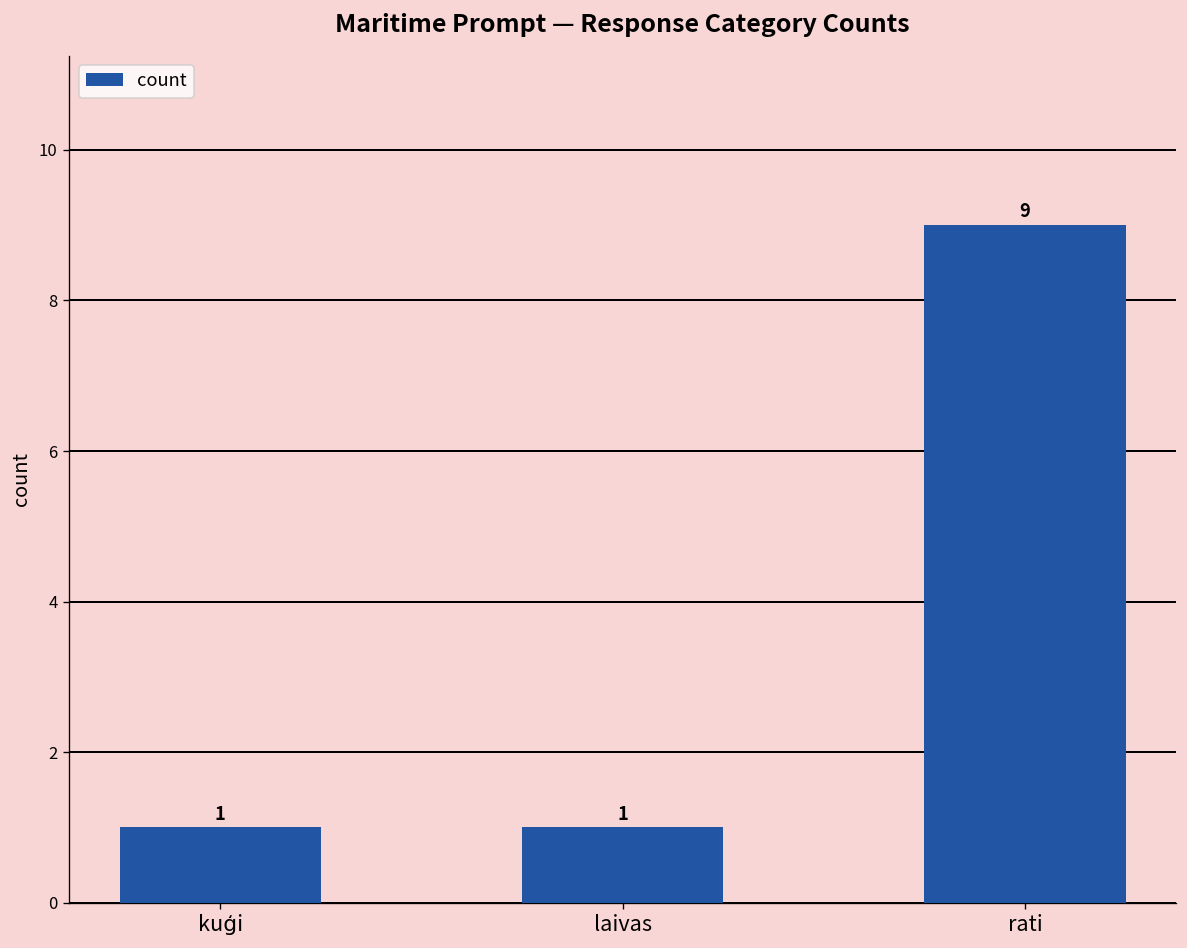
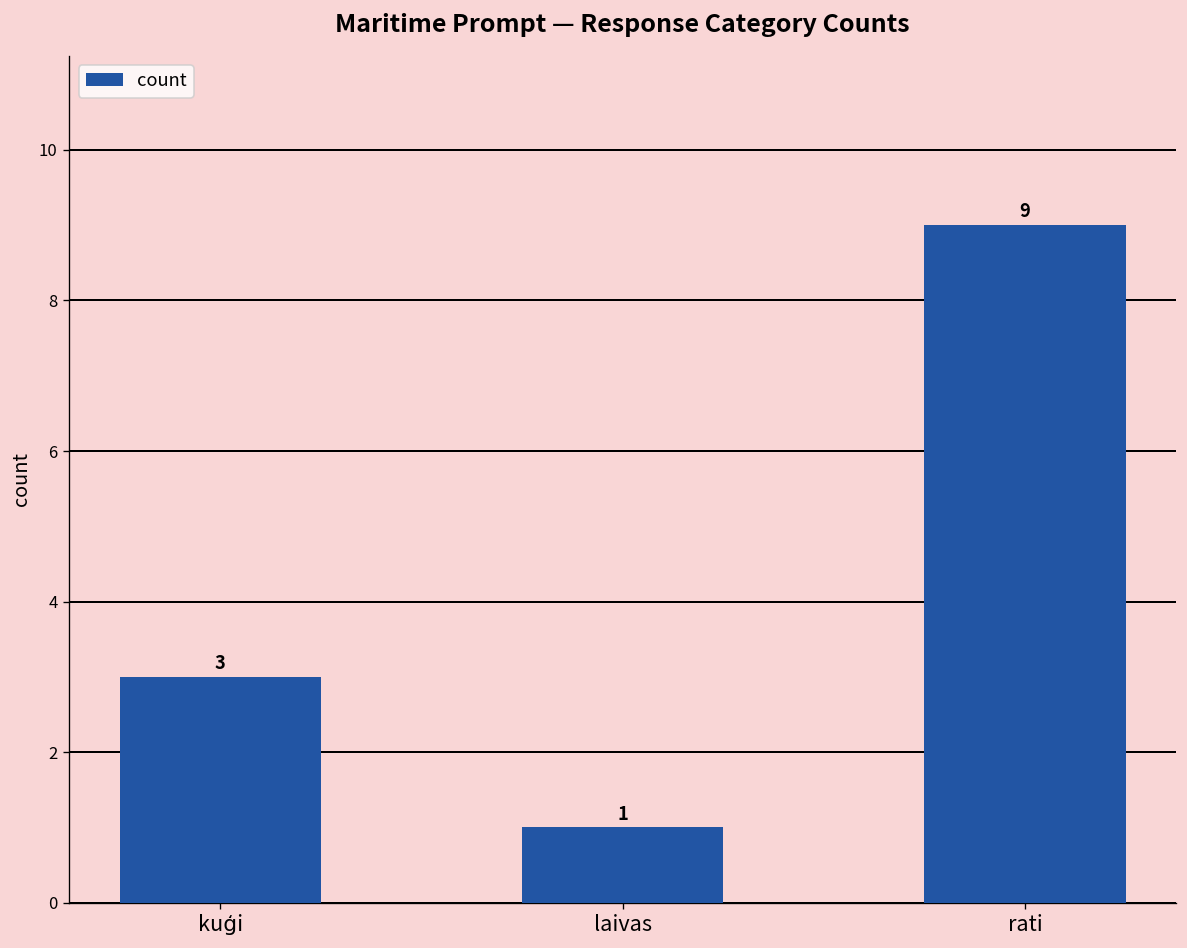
kuģi: 1 -> 3
